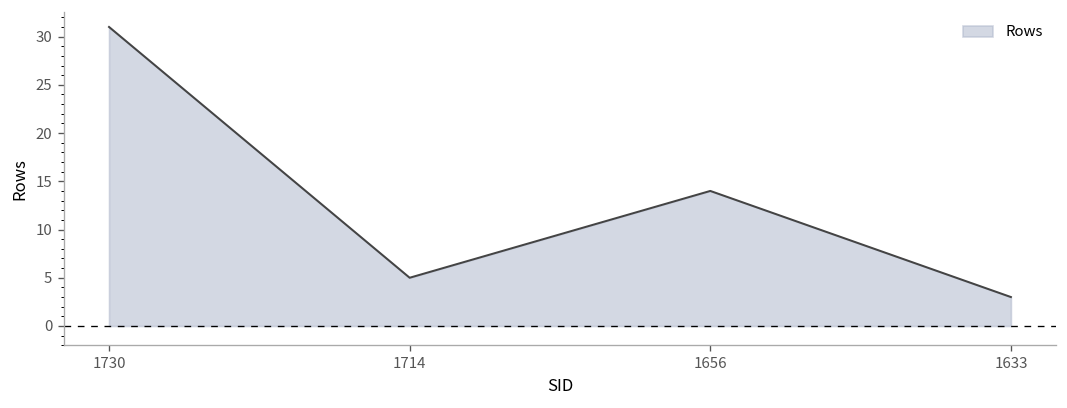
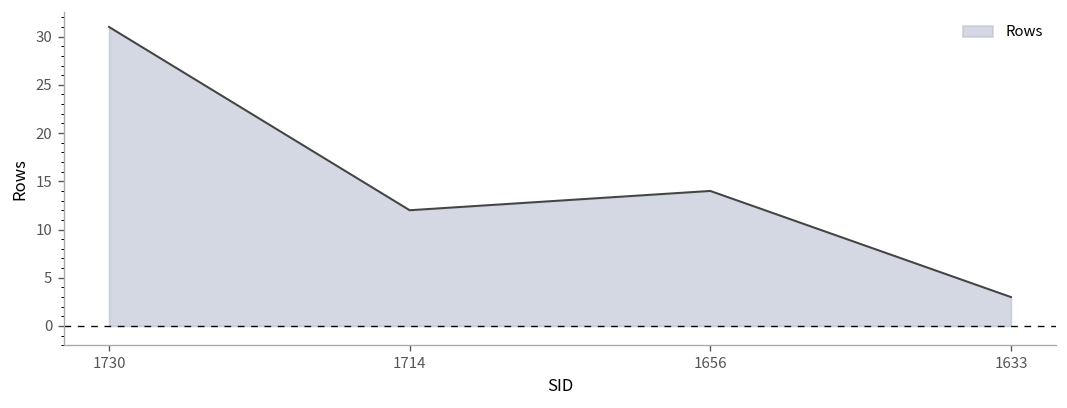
1714: 5 -> 12
